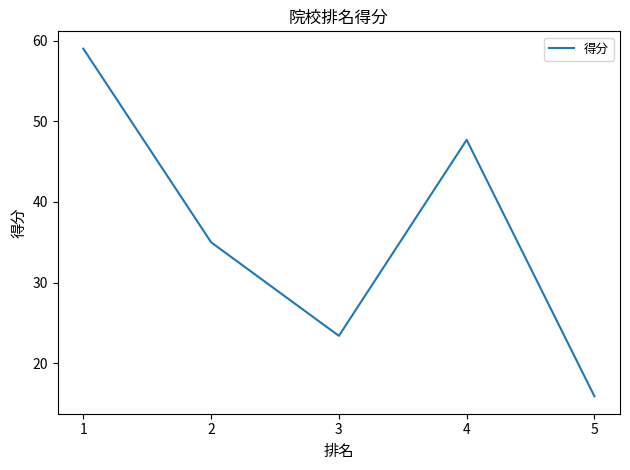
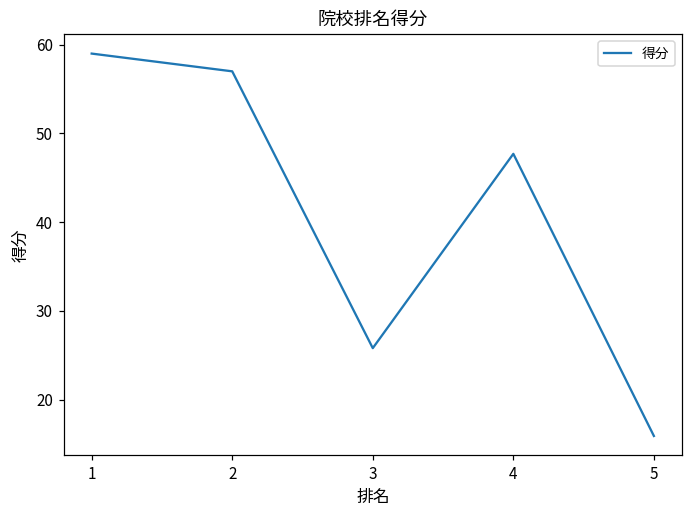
2: 35 -> 57
3: 23 -> 26
